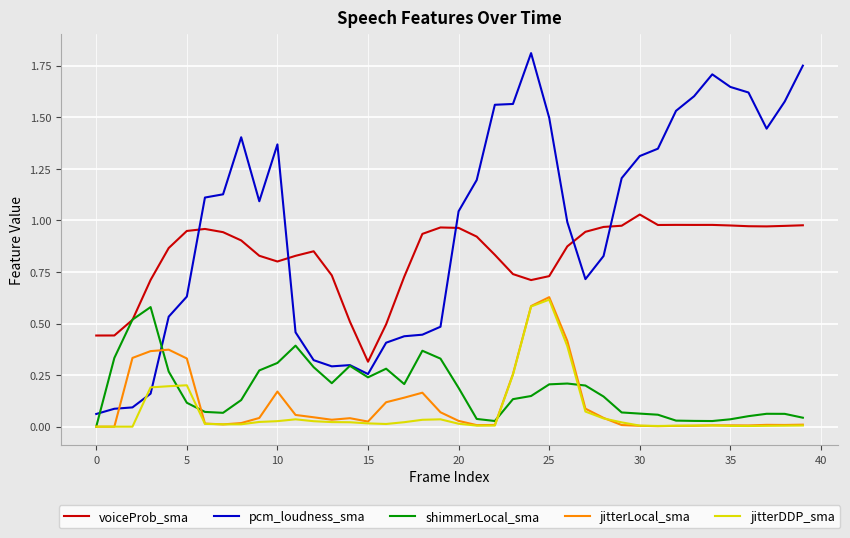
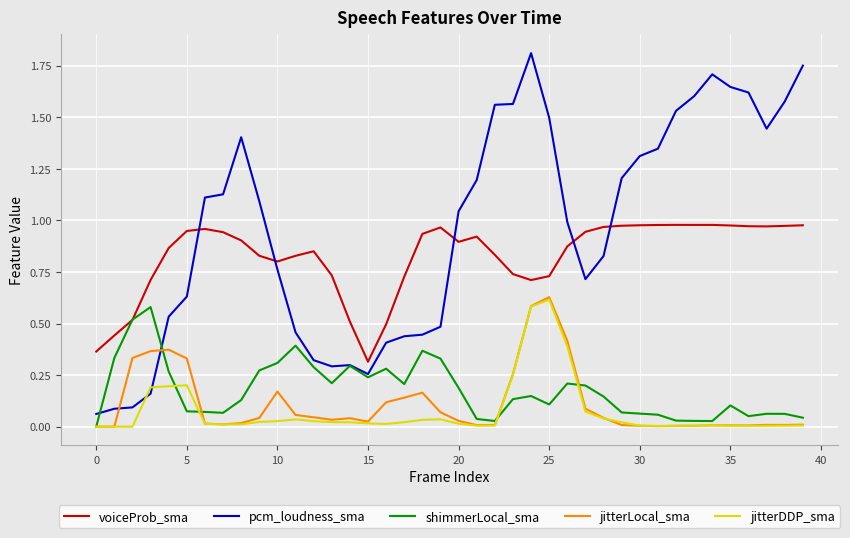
voiceProb_sma, 0: 0.44 -> 0.36
shimmerLocal_sma, 5: 0.12 -> 0.07
pcm_loudness_sma, 10: 1.37 -> 0.76
voiceProb_sma, 20: 0.96 -> 0.90
shimmerLocal_sma, 25: 0.21 -> 0.11
voiceProb_sma, 30: 1.03 -> 0.98
shimmerLocal_sma, 35: 0.04 -> 0.10
